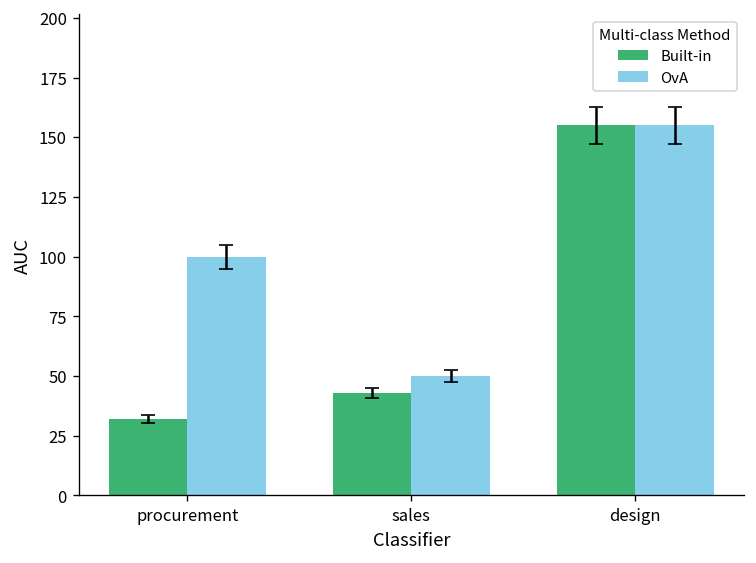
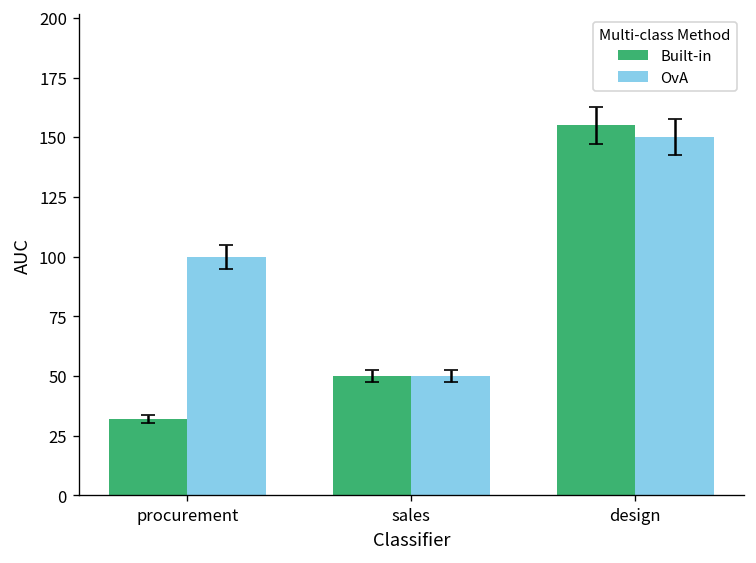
Built-in, sales: 43 -> 50
OvA, design: 155 -> 150
